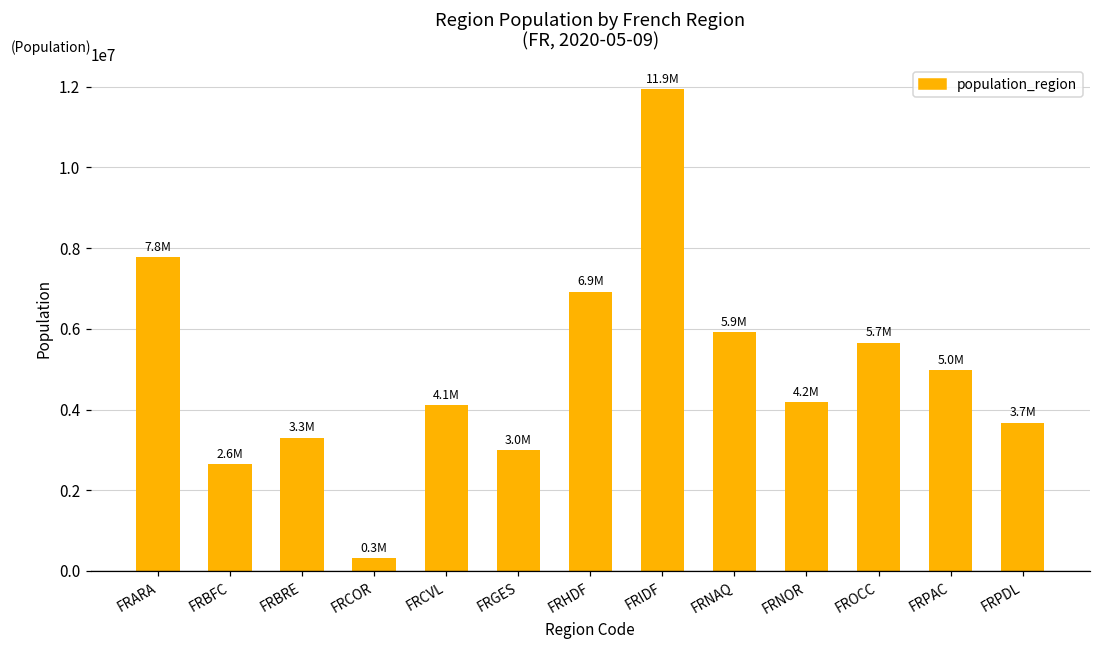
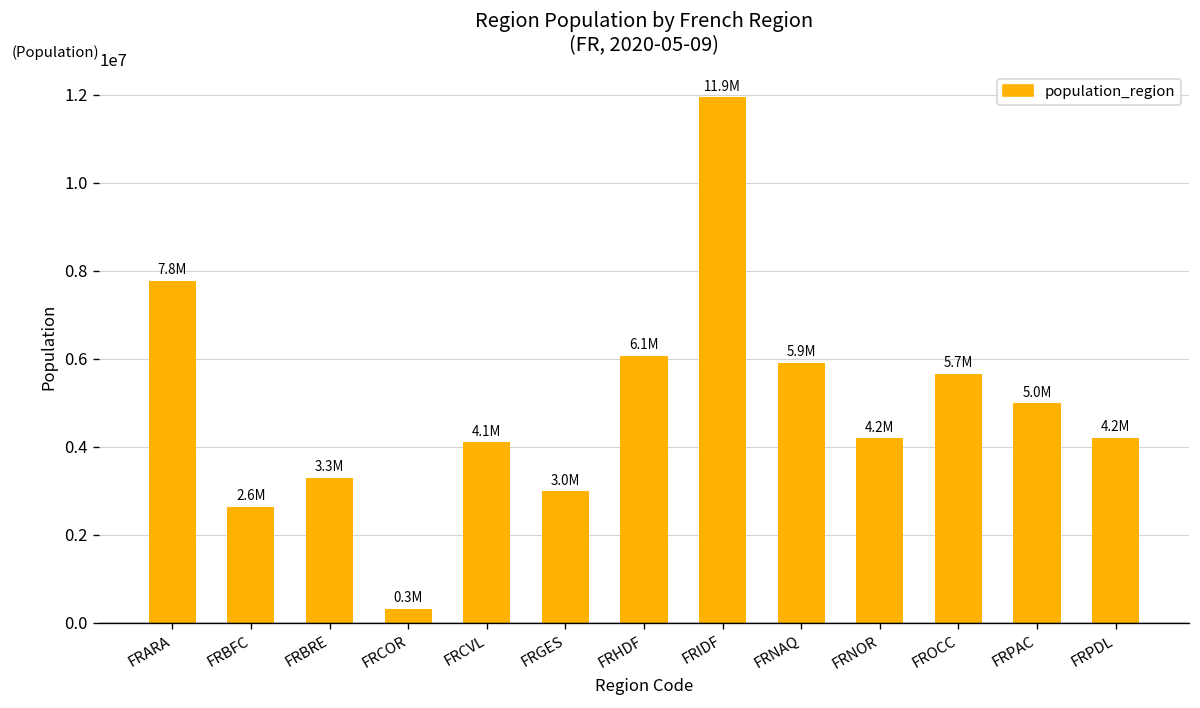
FRHDF: 6.9M -> 6.1M
FRPDL: 3.7M -> 4.2M
